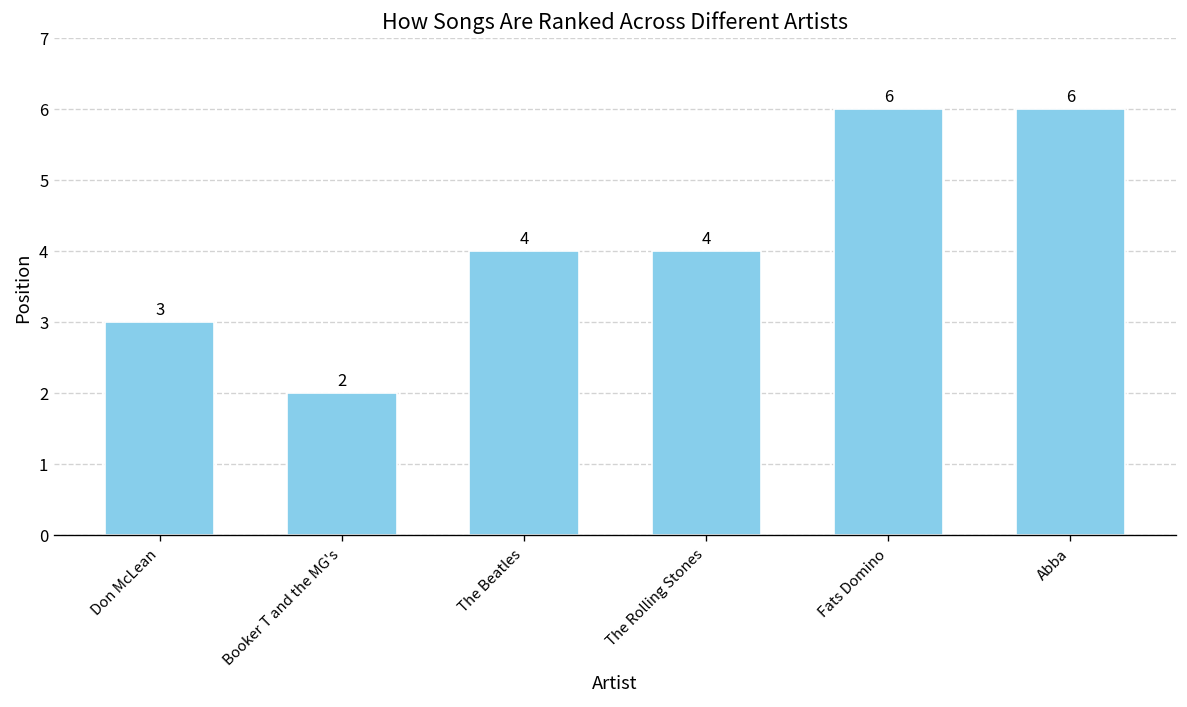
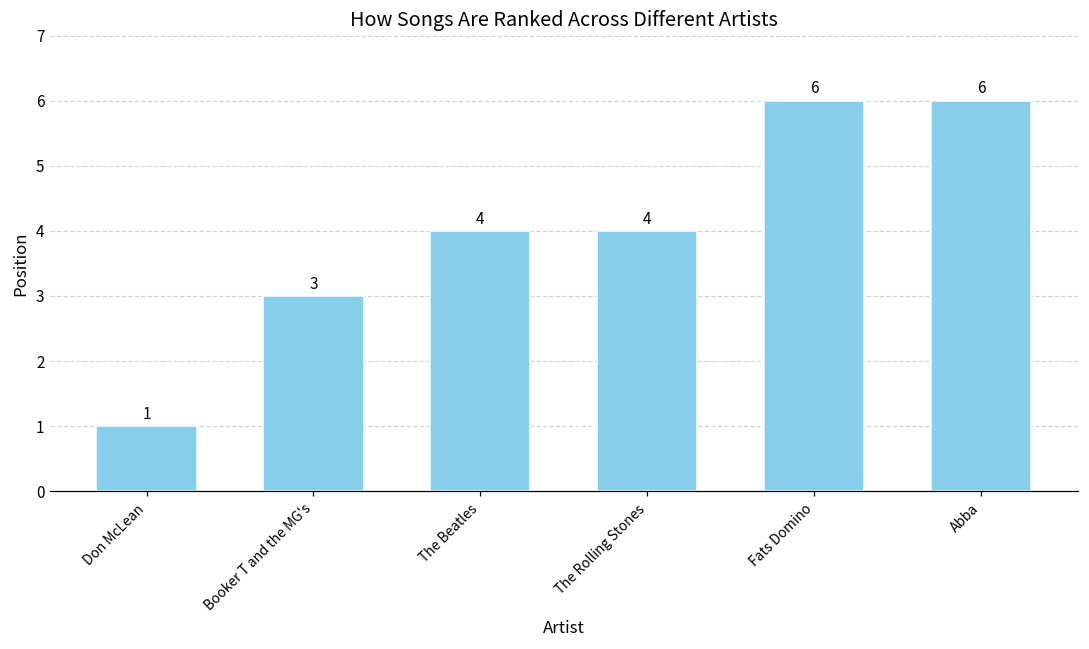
Don McLean: 3 -> 1
Booker T and the MG's: 2 -> 3
